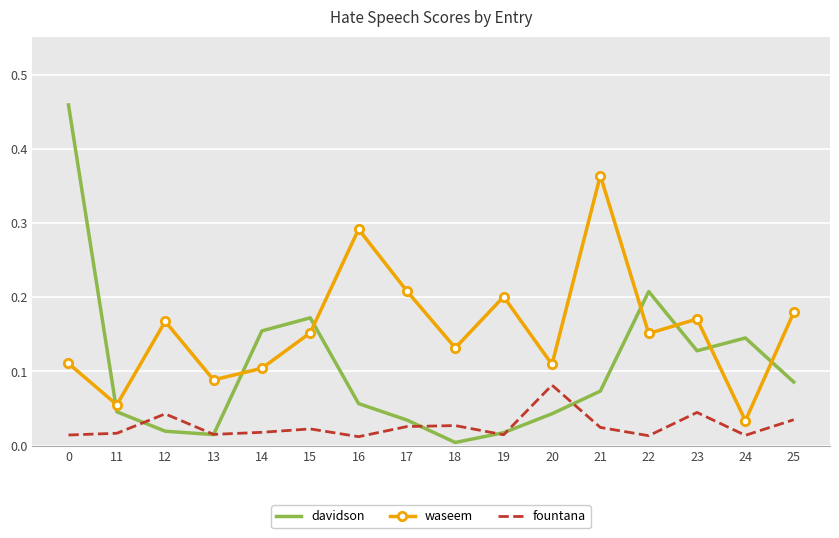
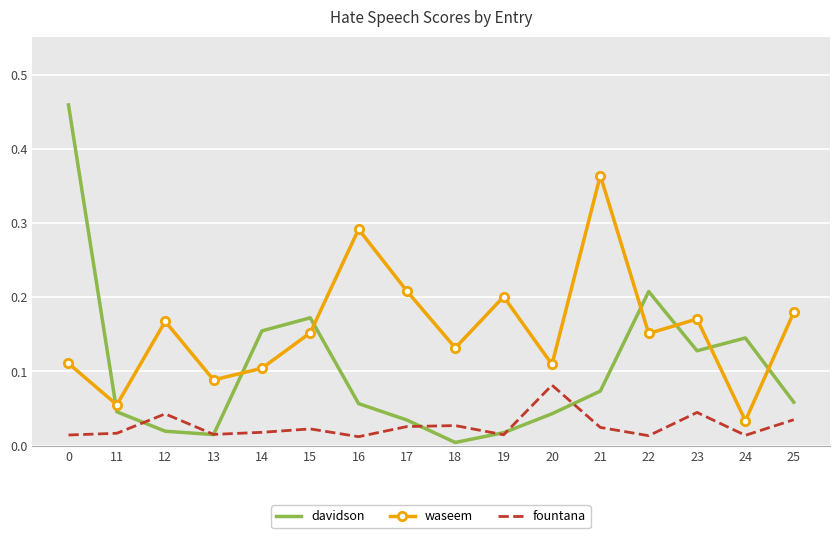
davidson, 25: 0.09 -> 0.06
